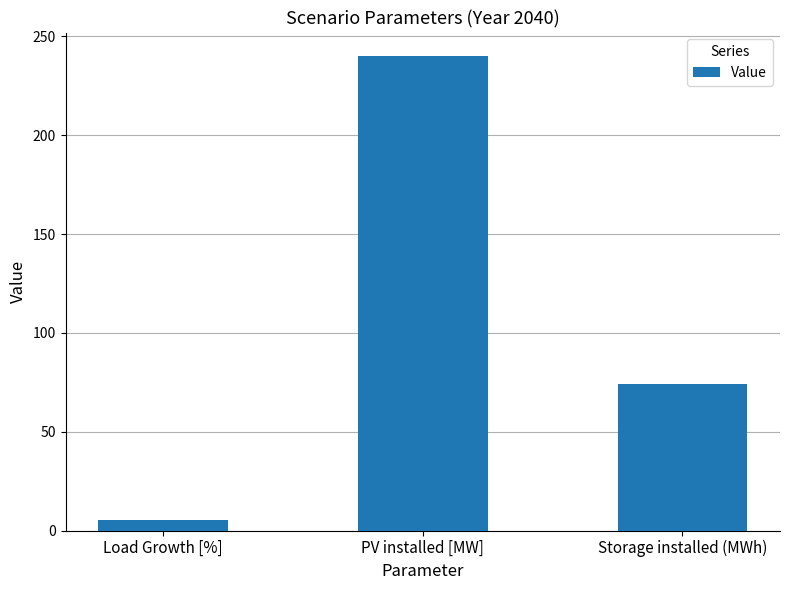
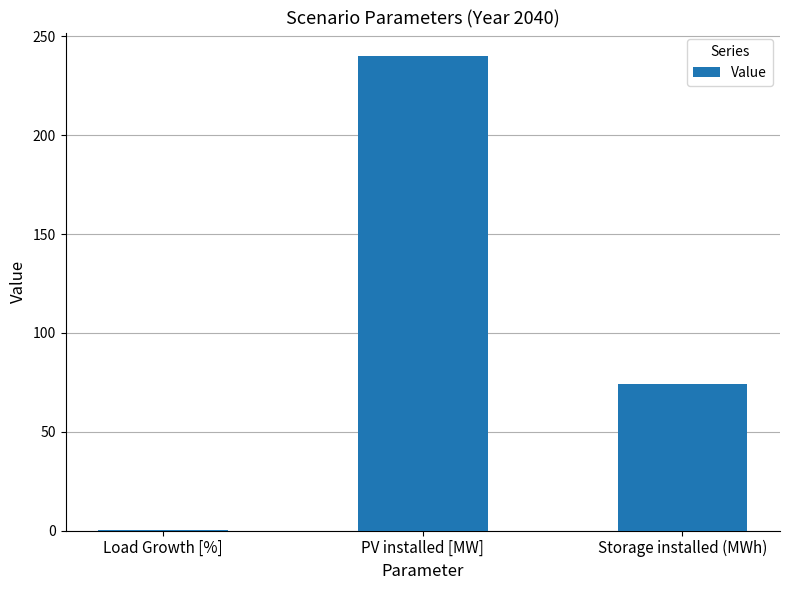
Load Growth [%]: 5 -> 0
